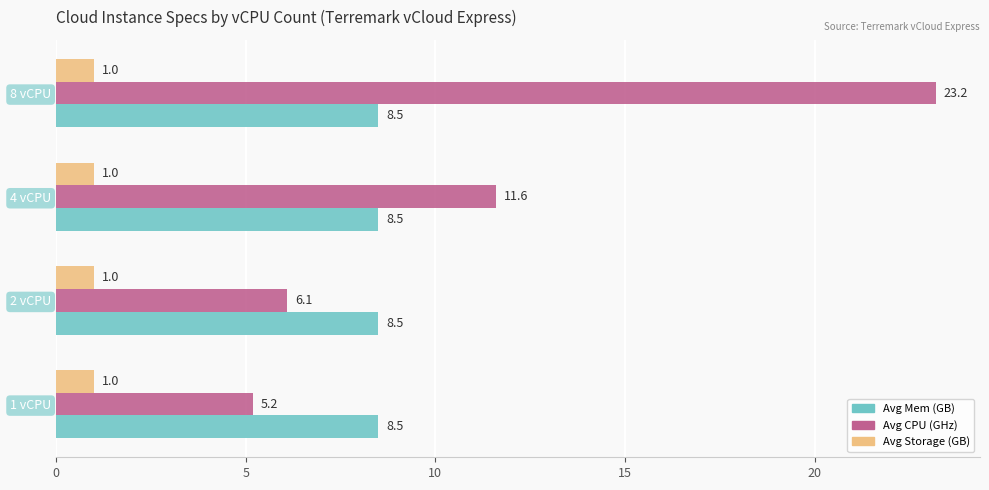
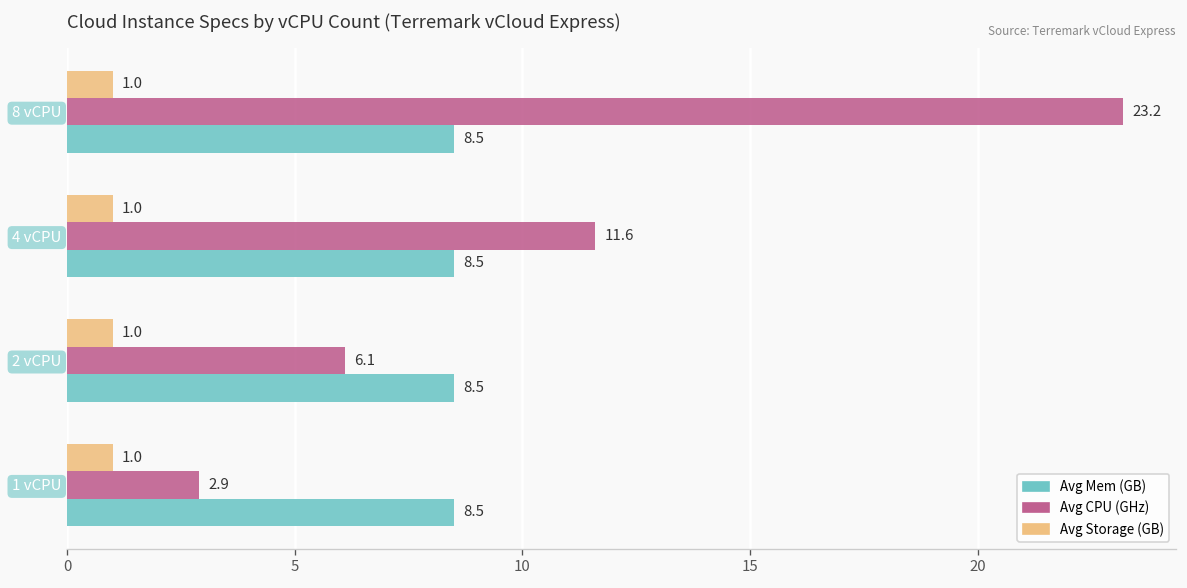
Avg CPU (GHz), 1 vCPU: 5.2 -> 2.9
